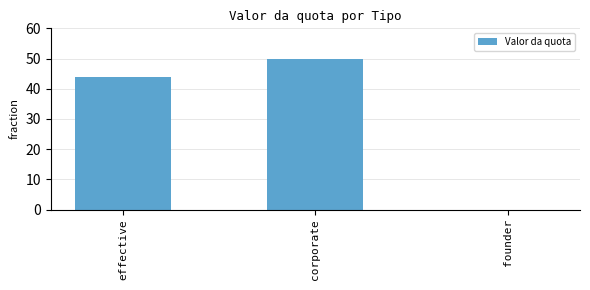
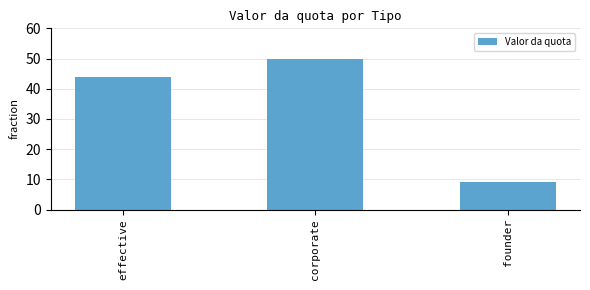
founder: 0 -> 9
